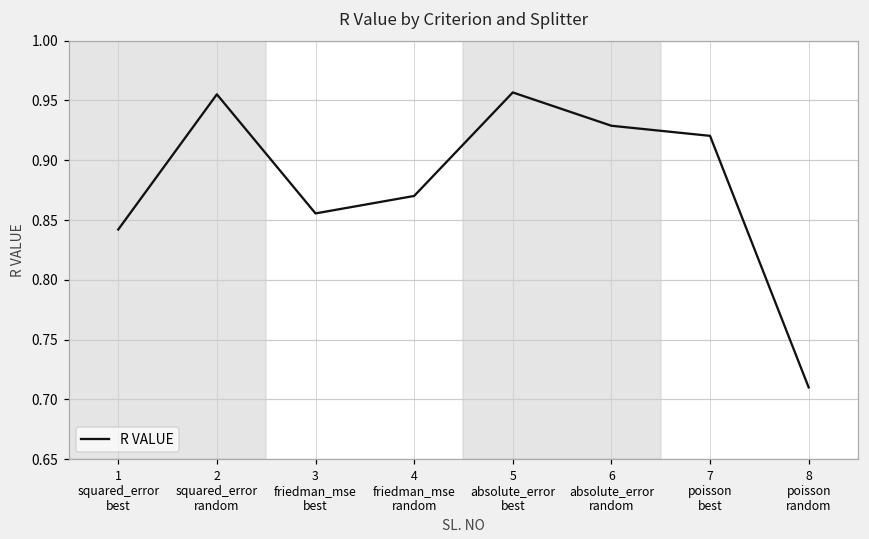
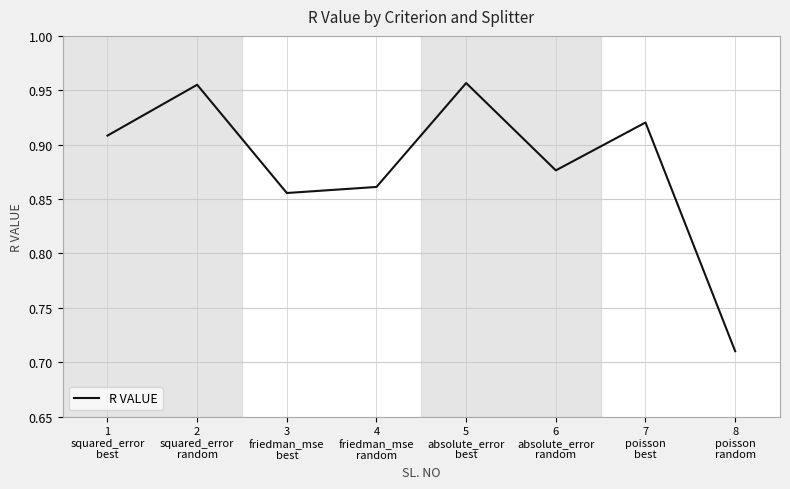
1 squared_error best: 0.842 -> 0.908
4 friedman_mse random: 0.870 -> 0.861
6 absolute_error random: 0.929 -> 0.876
